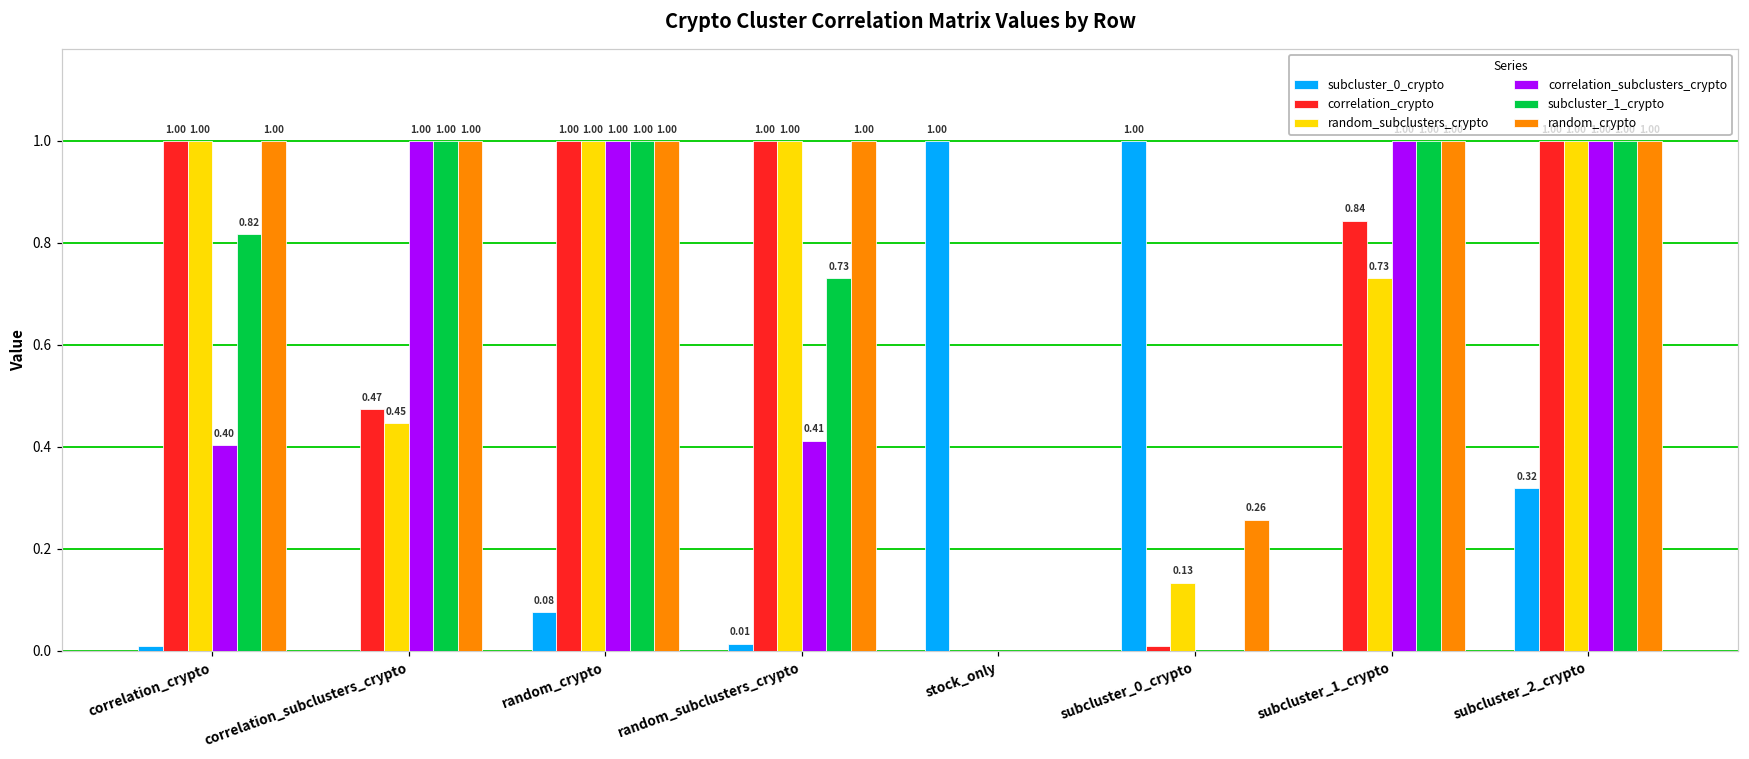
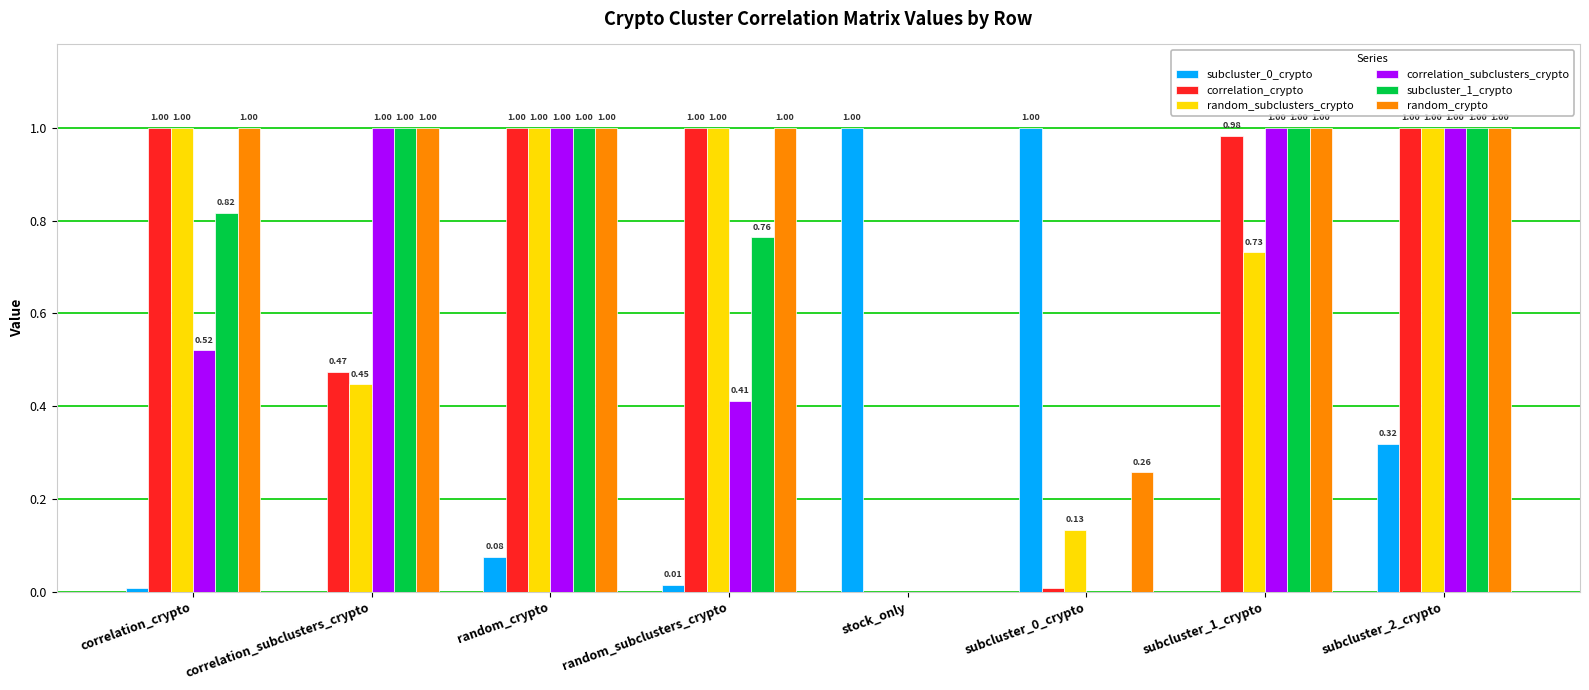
correlation_subclusters_crypto, correlation_crypto: 0.40 -> 0.52
subcluster_1_crypto, random_subclusters_crypto: 0.73 -> 0.76
correlation_crypto, subcluster_1_crypto: 0.84 -> 0.98
